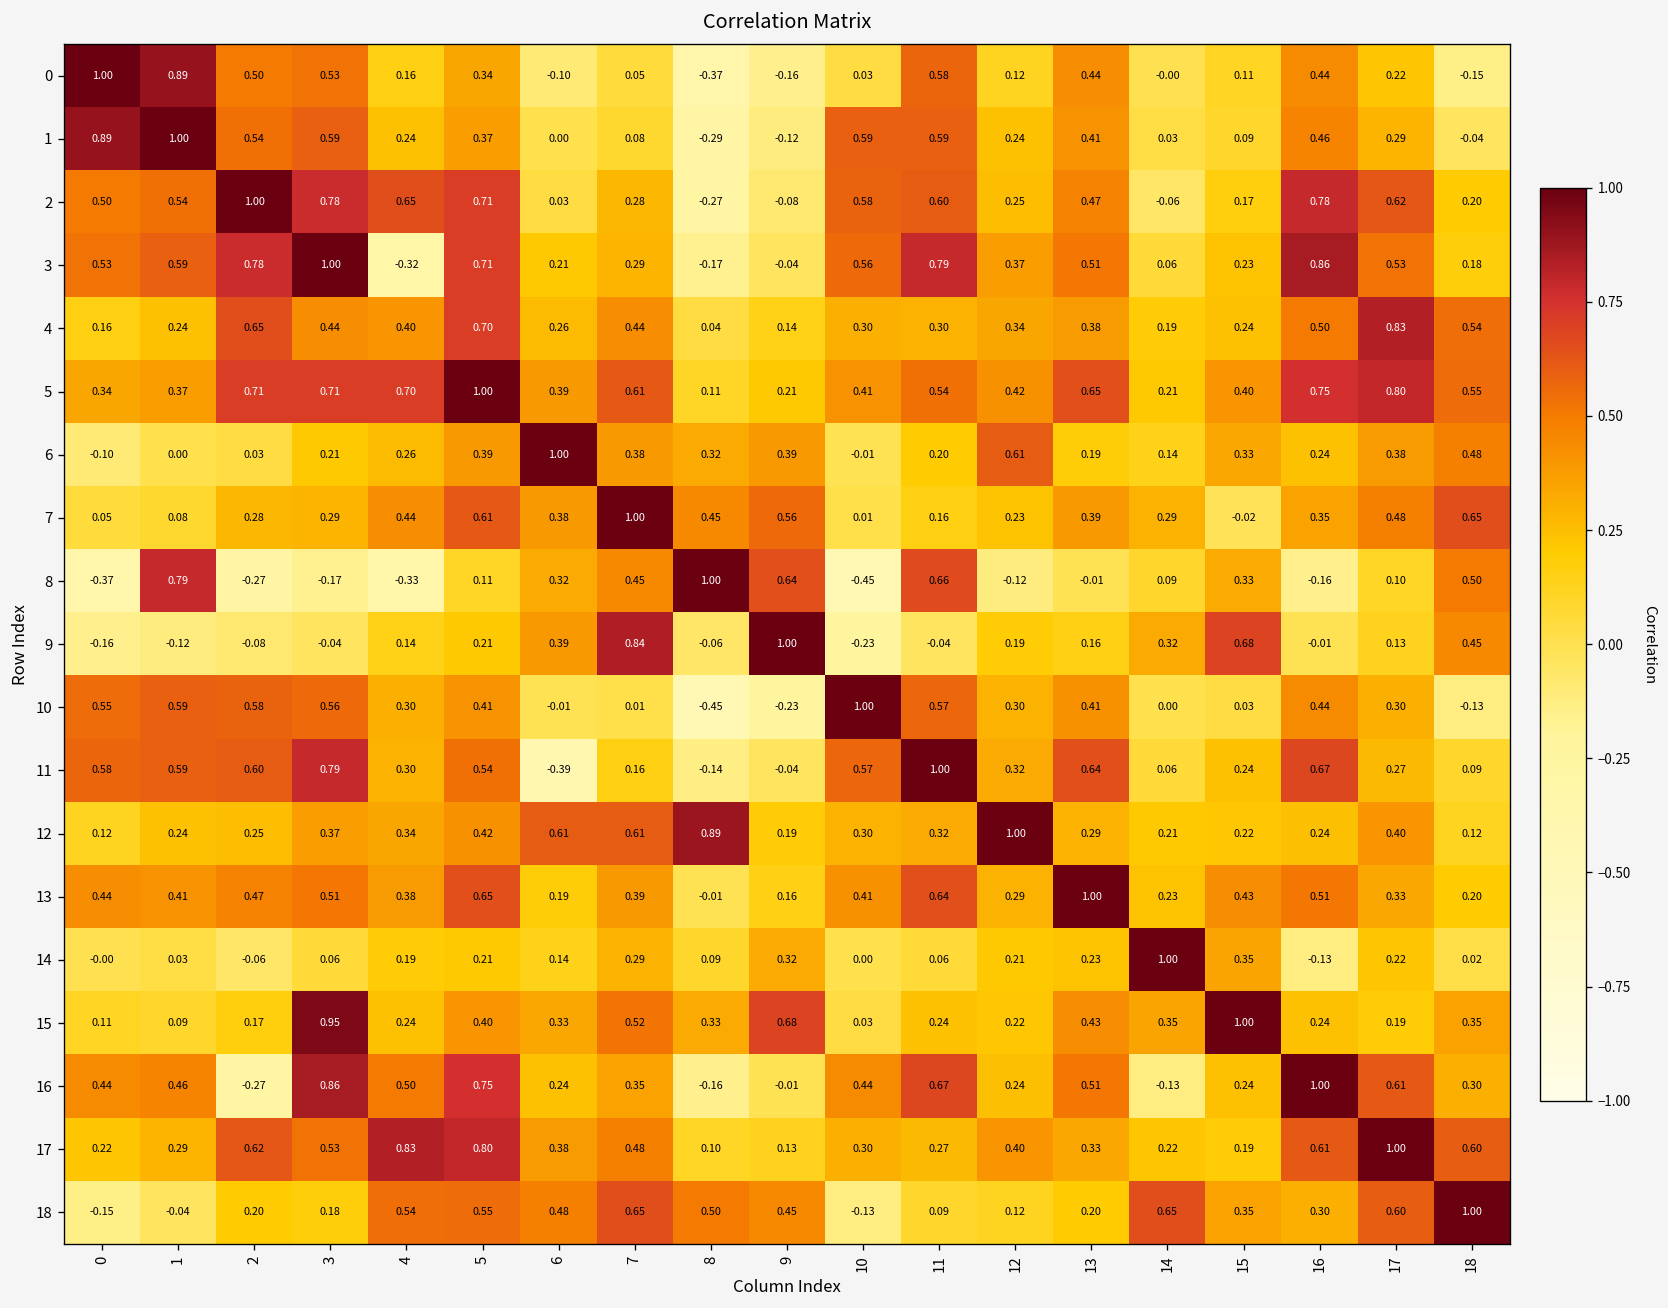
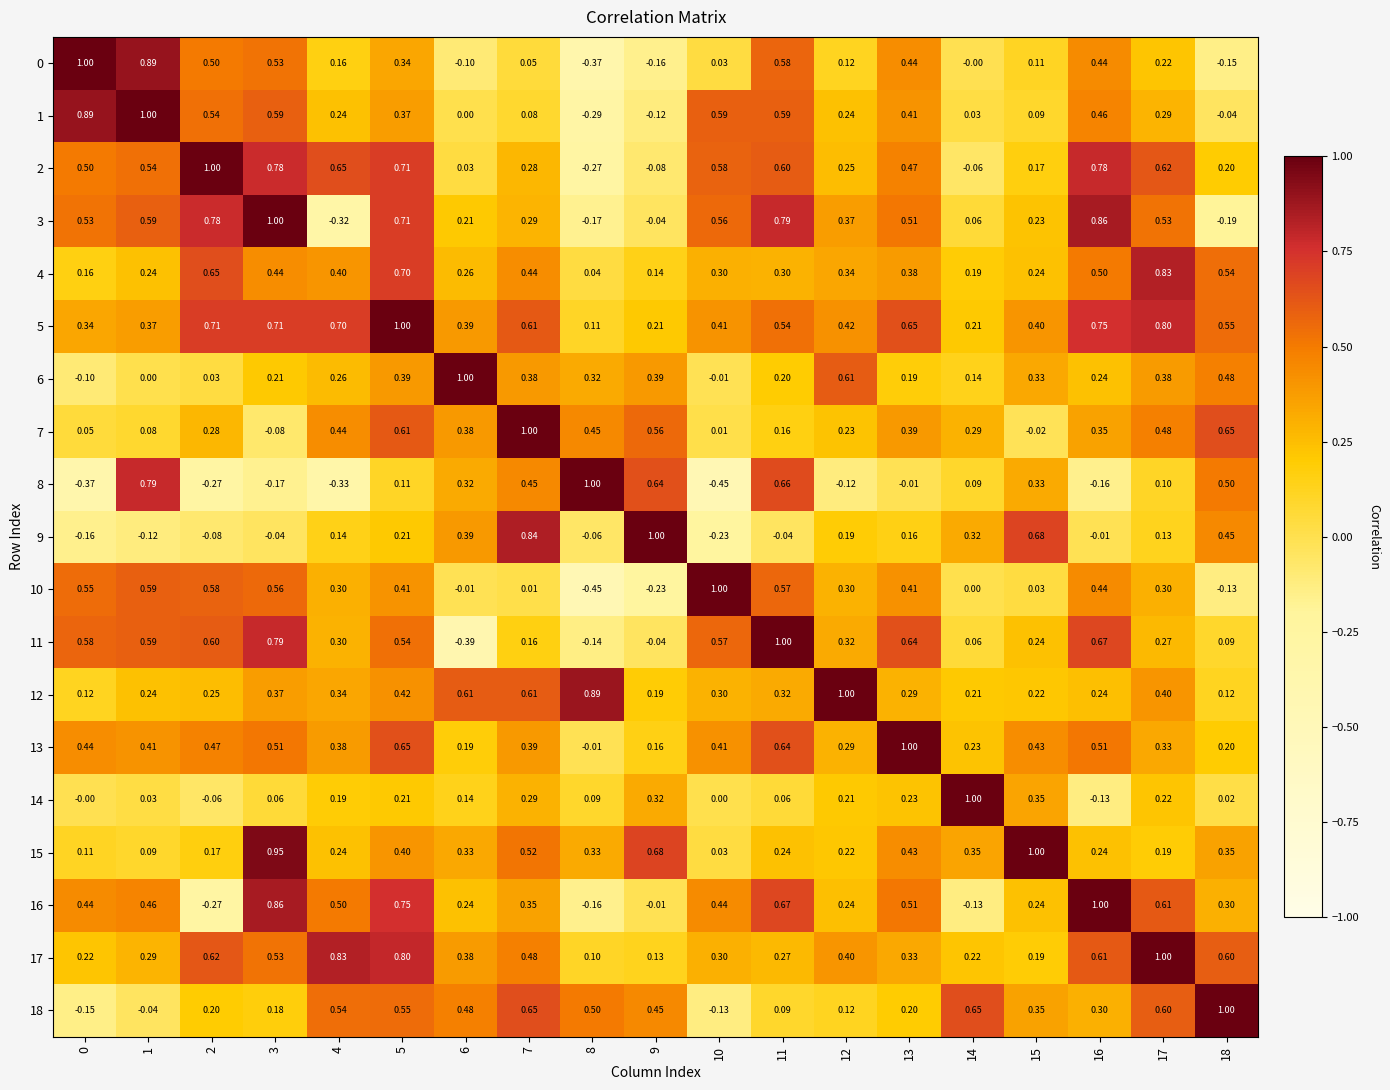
3, 18: 0.18 -> -0.19
7, 3: 0.29 -> -0.08
